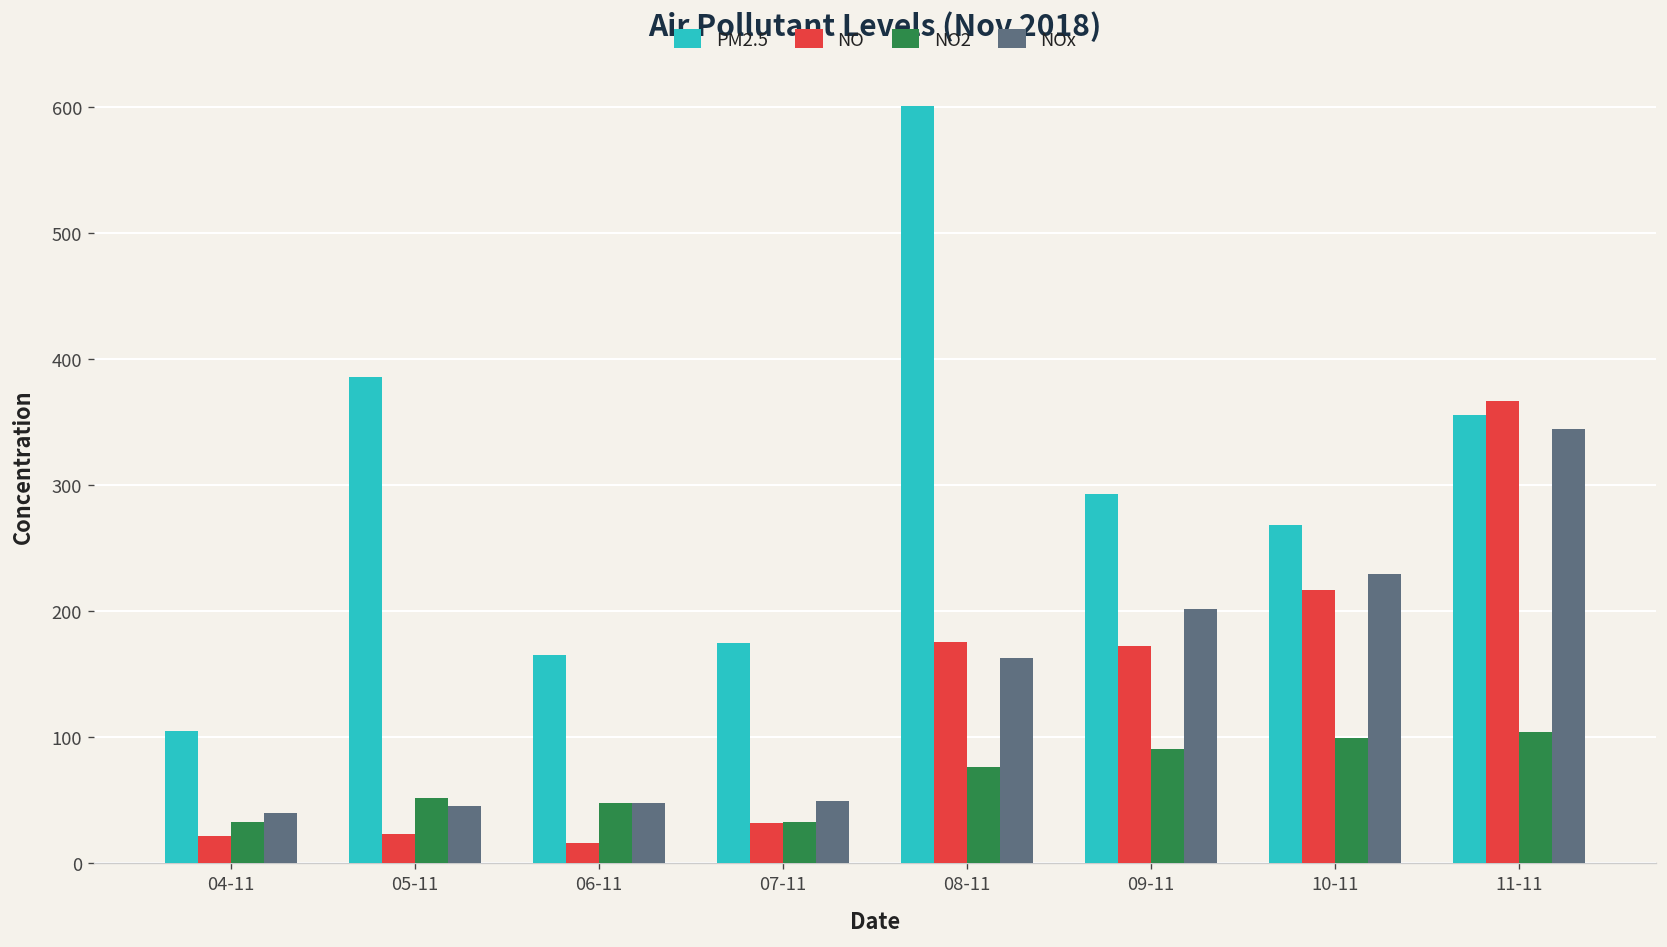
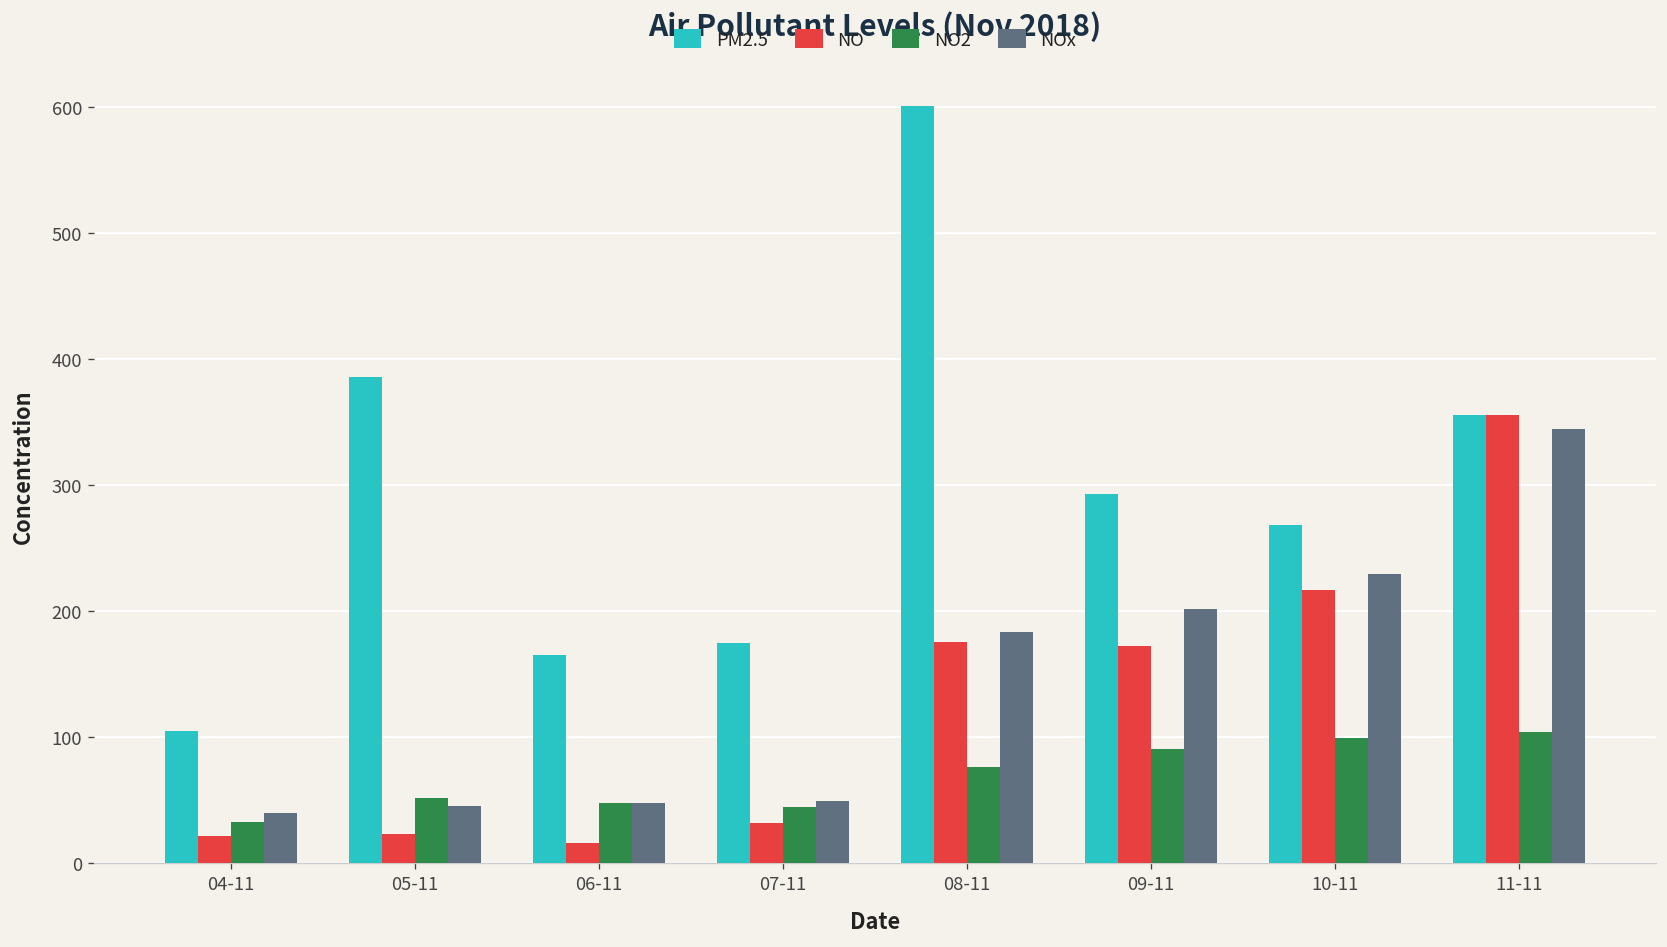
NO2, 07-11: 33 -> 45
NOx, 08-11: 163 -> 183
NO, 11-11: 366 -> 356
